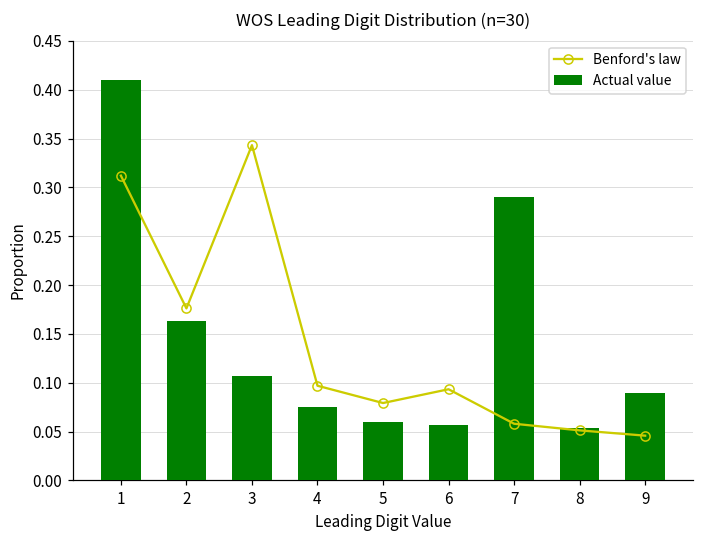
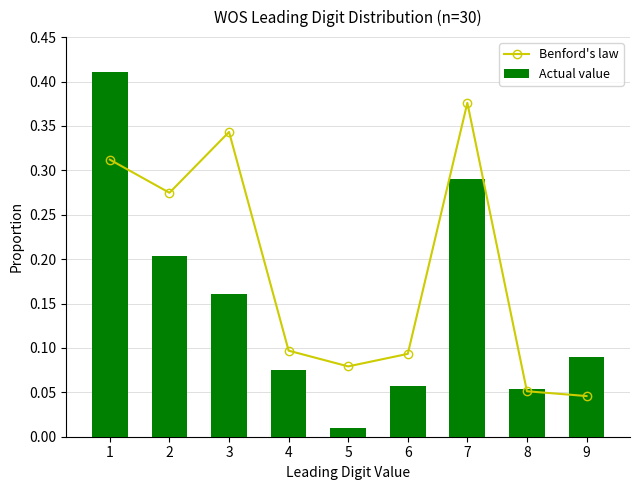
Actual value, 2: 0.16 -> 0.20
Benford's law, 2: 0.18 -> 0.27
Actual value, 3: 0.11 -> 0.16
Actual value, 5: 0.06 -> 0.01
Benford's law, 7: 0.06 -> 0.38
